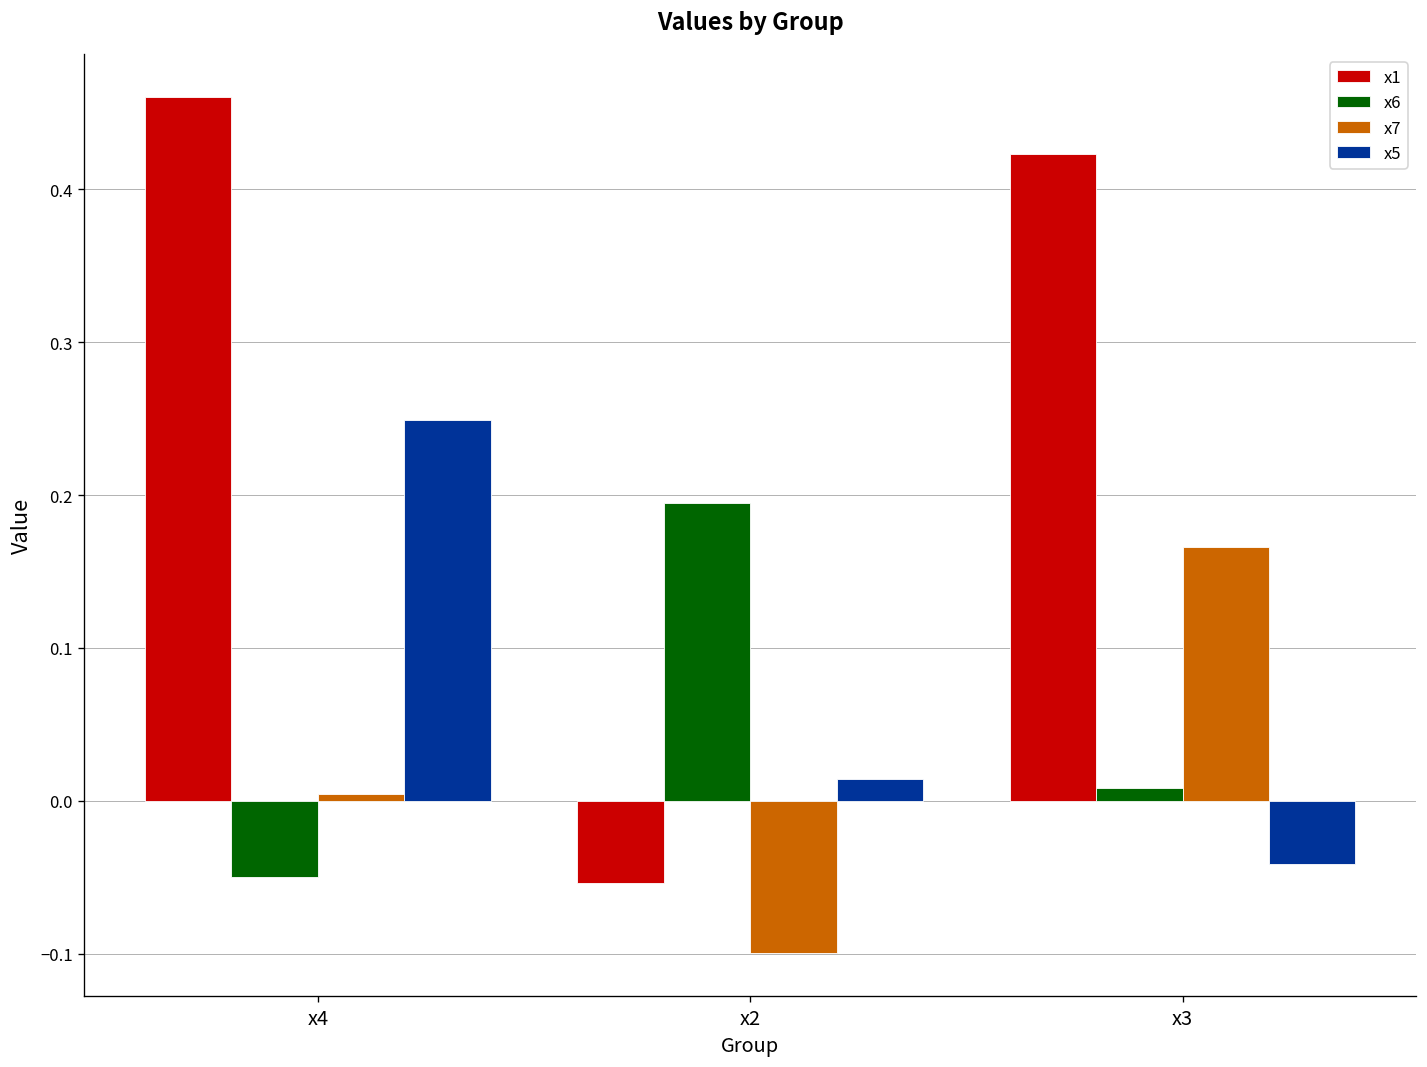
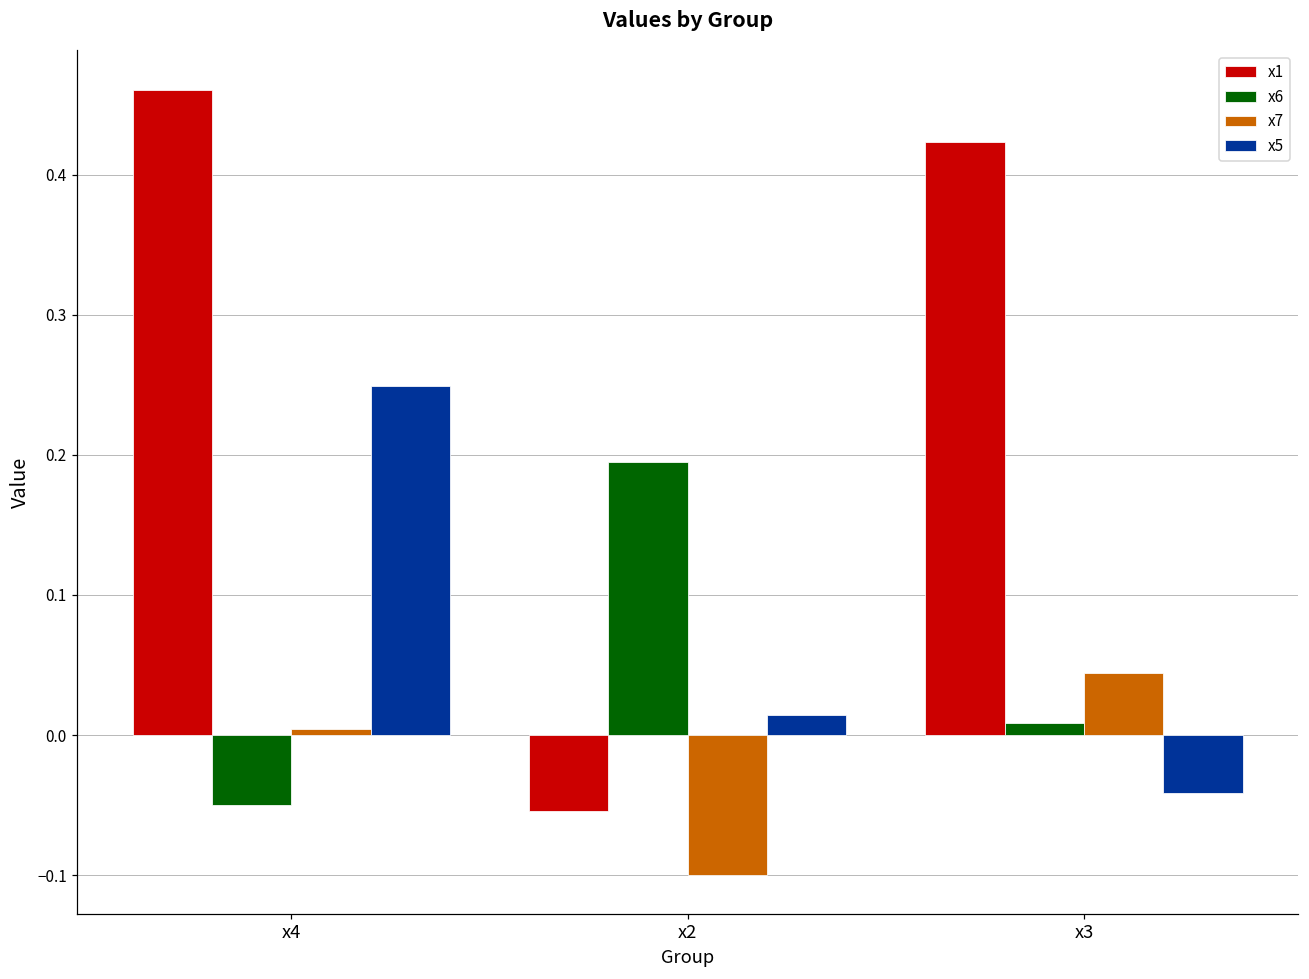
x7, x3: 0.166 -> 0.044
